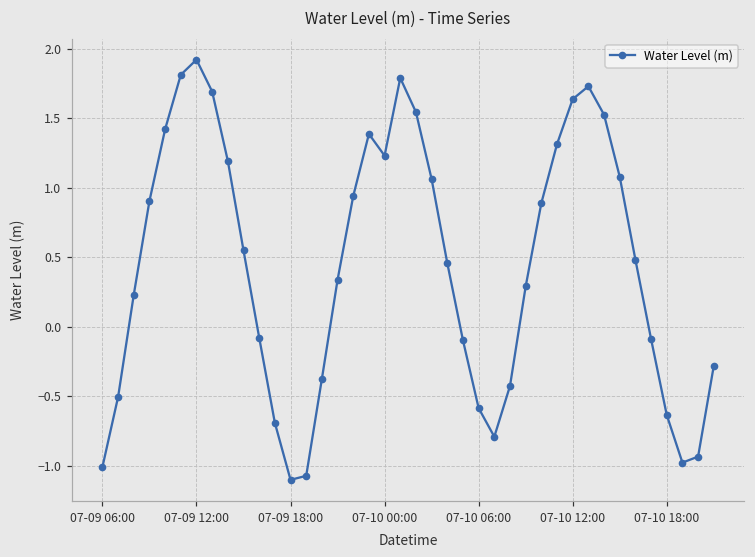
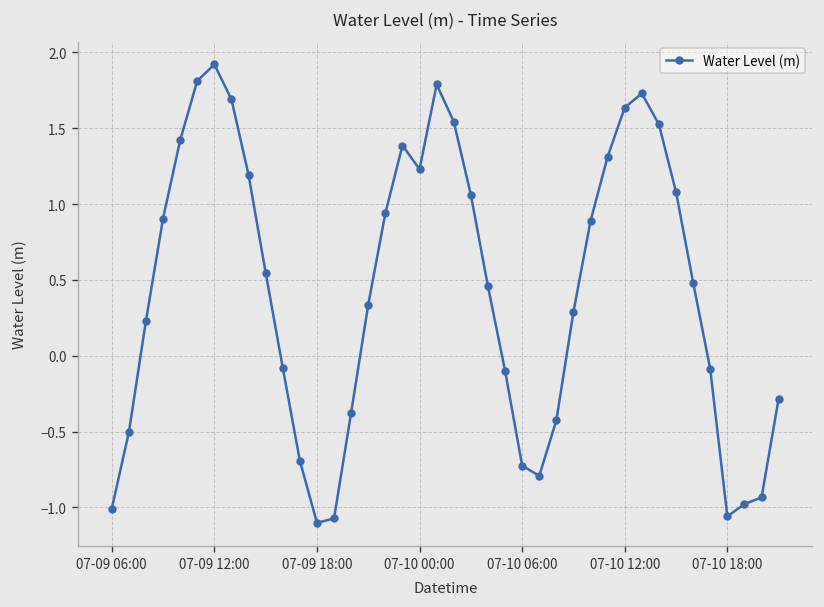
07-10 06:00: -0.59 -> -0.72
07-10 18:00: -0.64 -> -1.06
